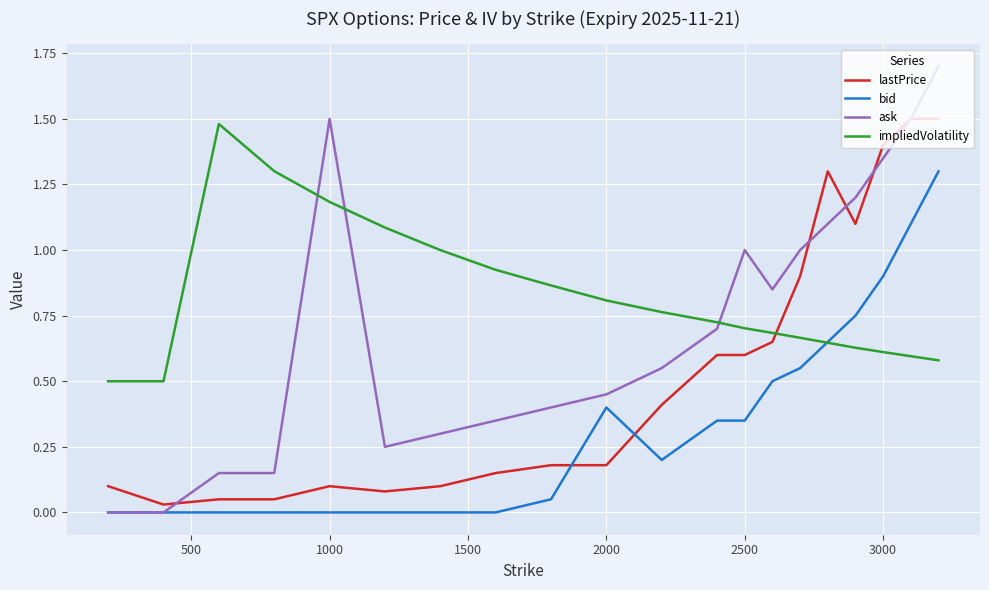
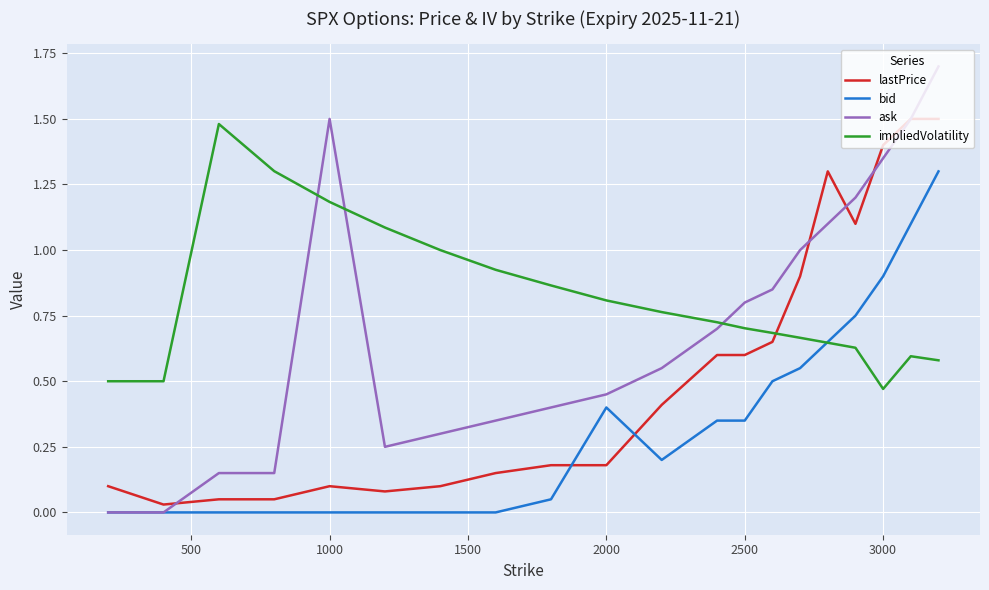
ask, 2500: 1.0 -> 0.8
impliedVolatility, 3000: 0.61 -> 0.47
